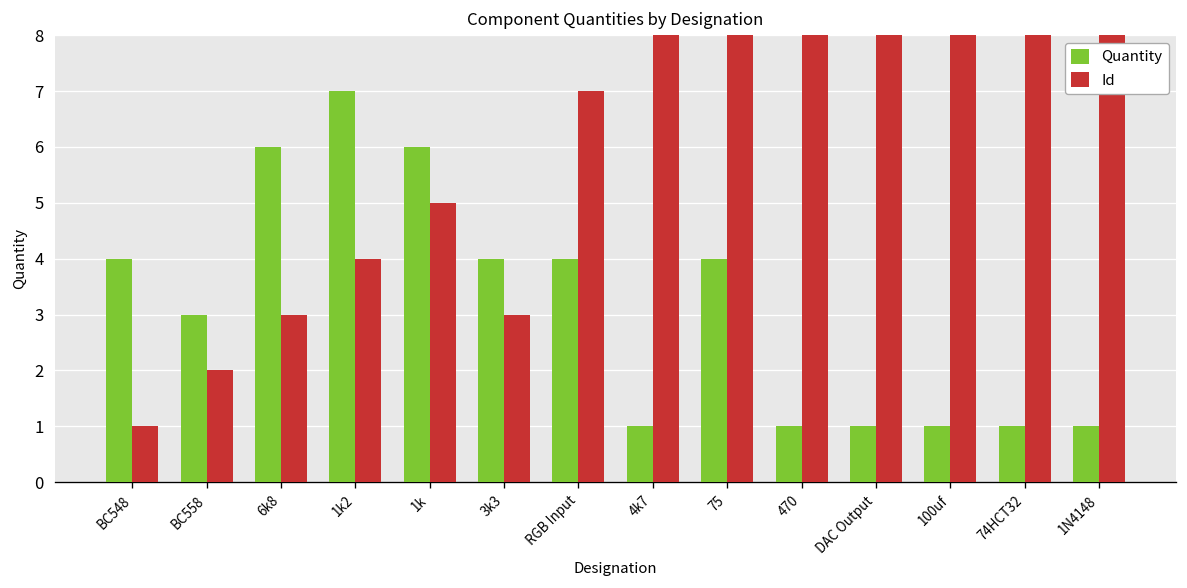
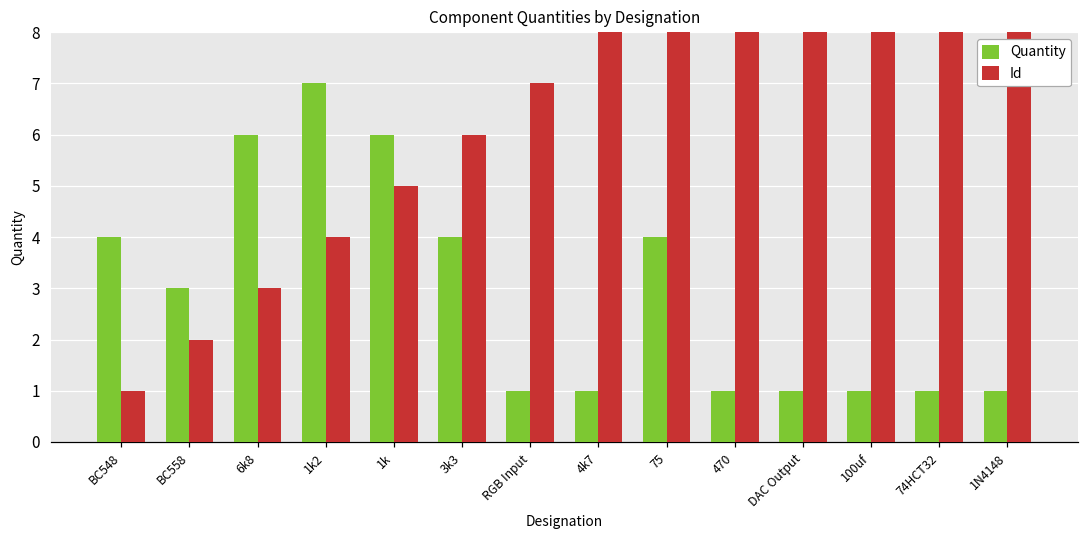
Id, 3k3: 3 -> 6
Quantity, RGB Input: 4 -> 1
